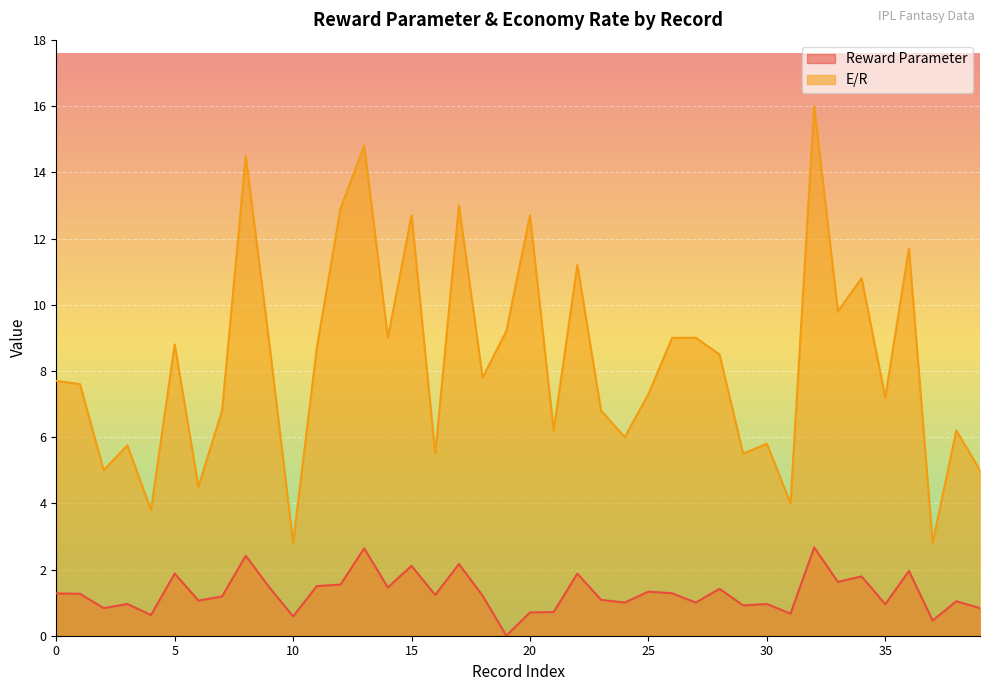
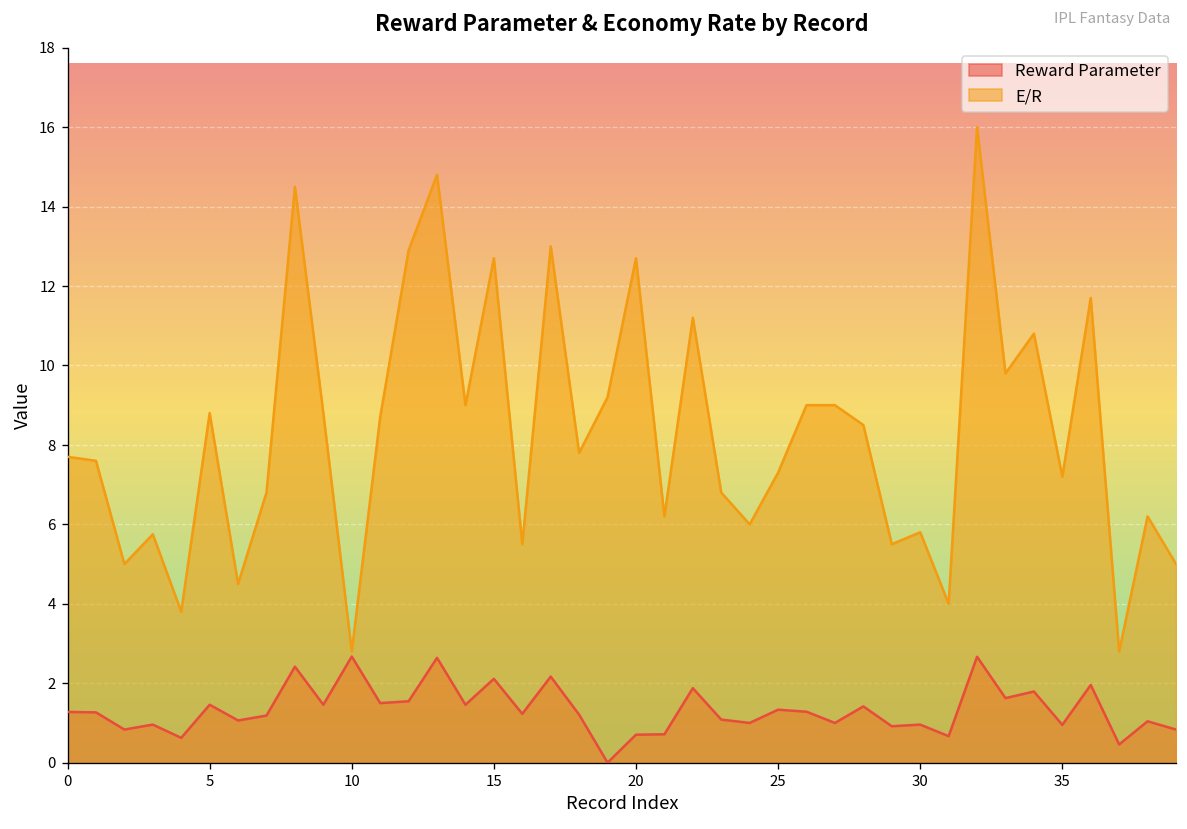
Reward Parameter, 5: 1.9 -> 1.5
Reward Parameter, 10: 0.6 -> 2.7
